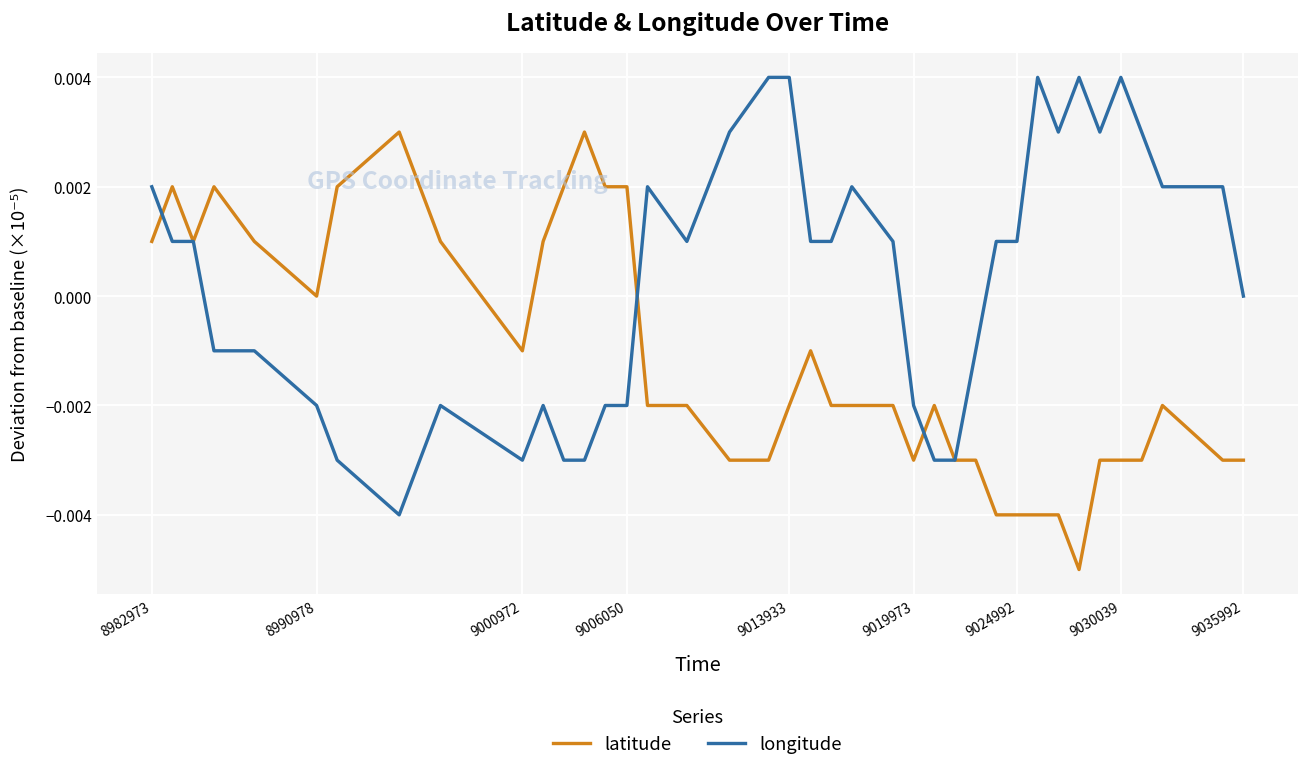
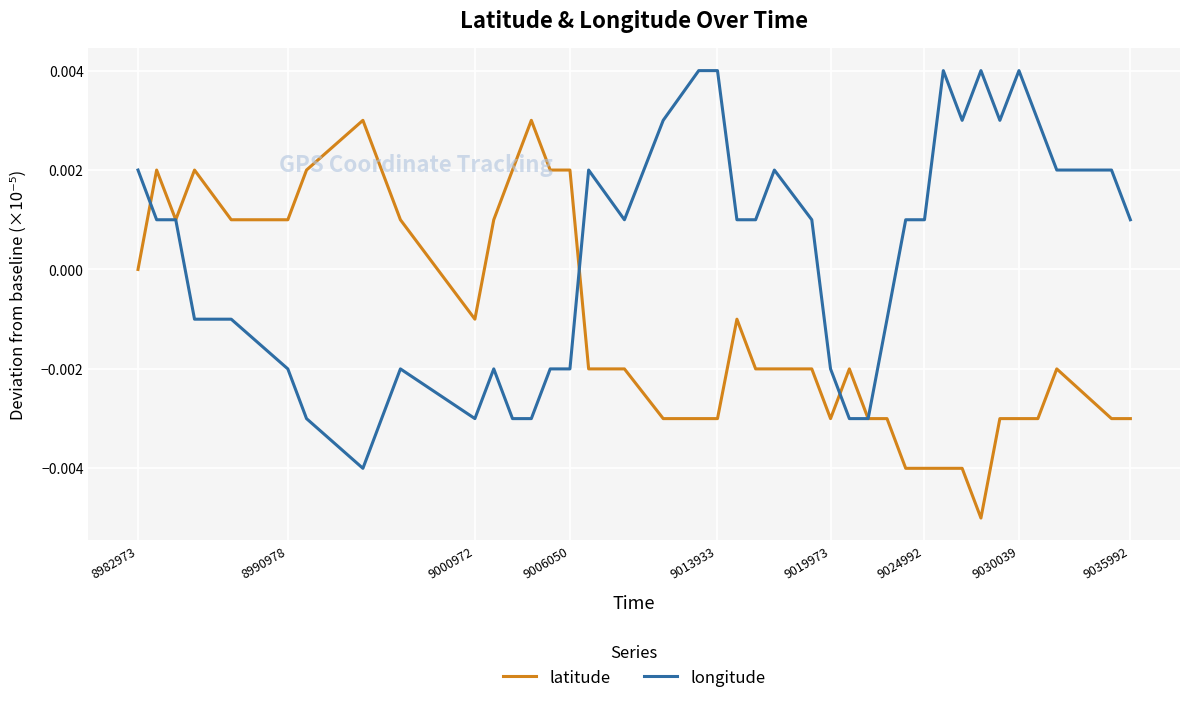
latitude, 8982973: 0.0010 -> 0.0000
latitude, 8990978: 0.0000 -> 0.0010
latitude, 9013933: -0.0020 -> -0.0030
longitude, 9035992: 0.0000 -> 0.0010
